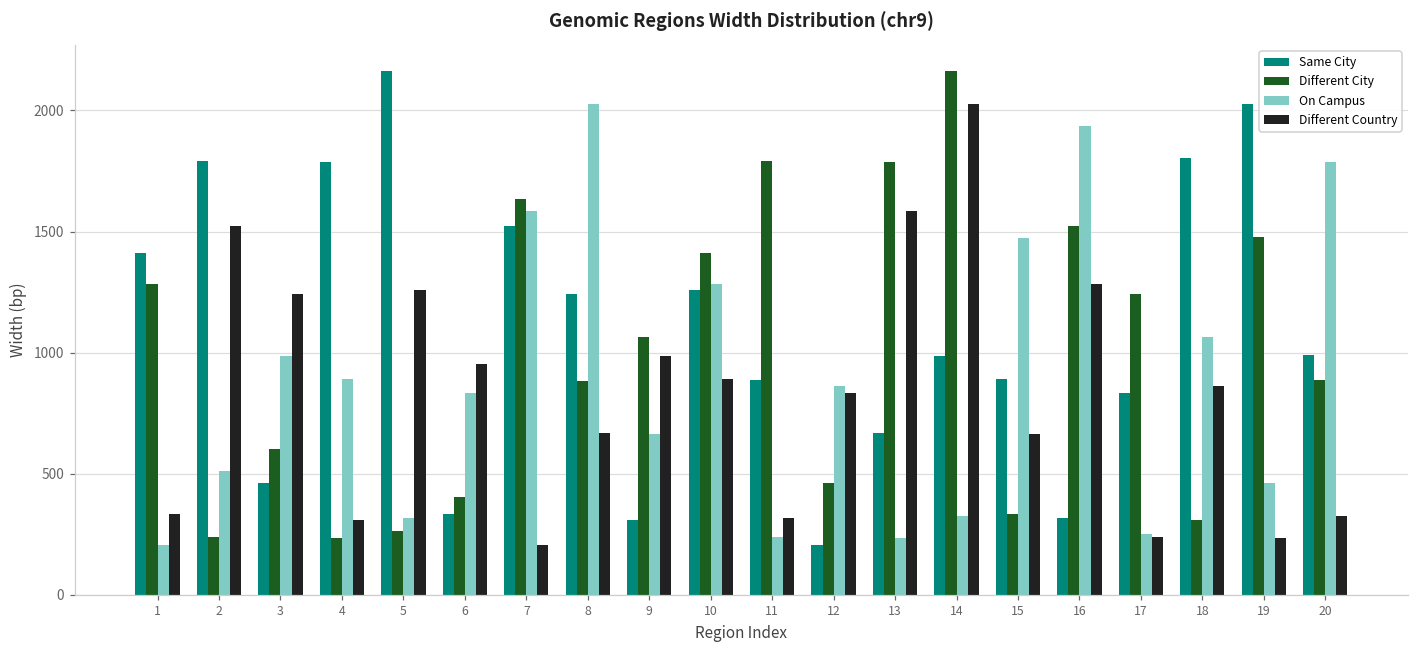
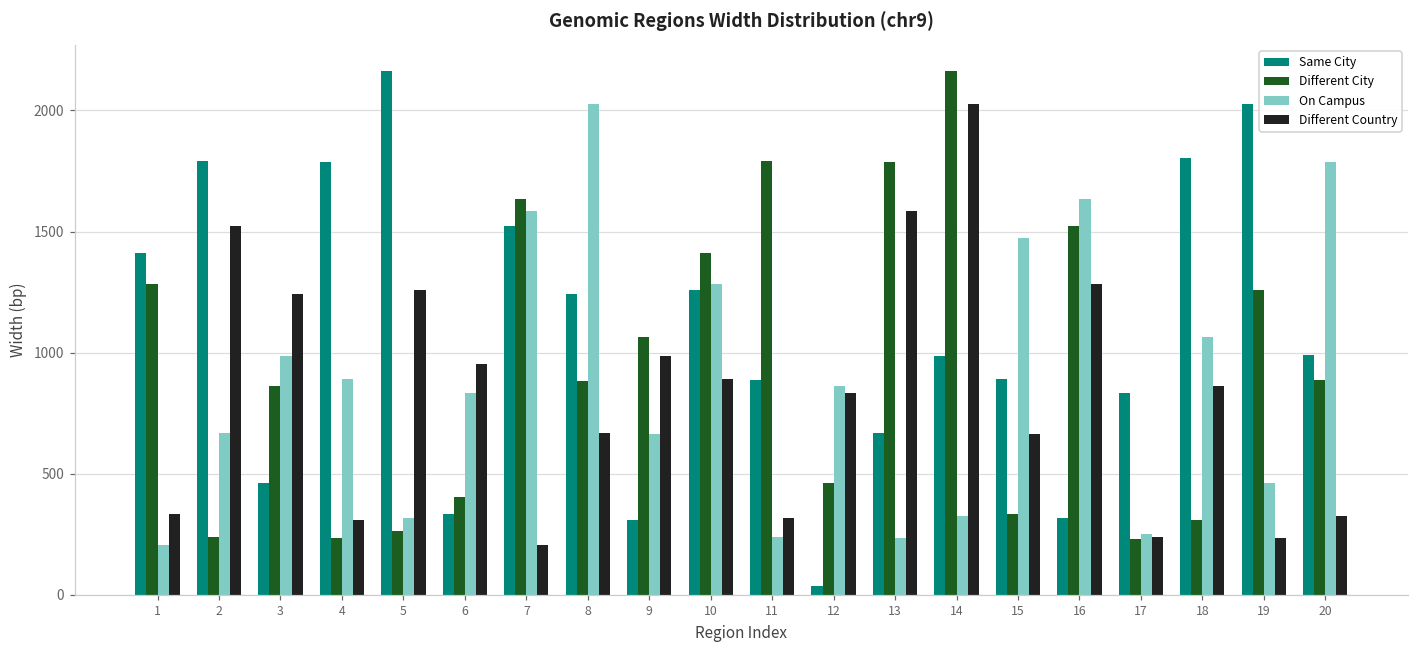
On Campus, 2: 510 -> 670
Different City, 3: 600 -> 860
Same City, 12: 210 -> 40
On Campus, 16: 1940 -> 1640
Different City, 17: 1240 -> 230
Different City, 19: 1480 -> 1260
